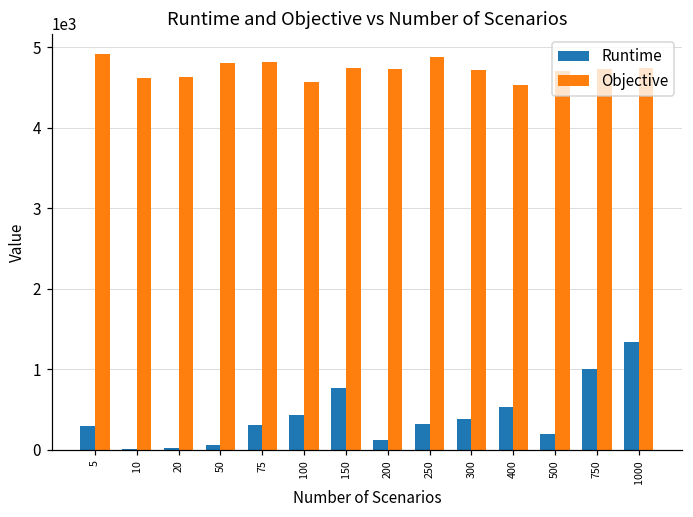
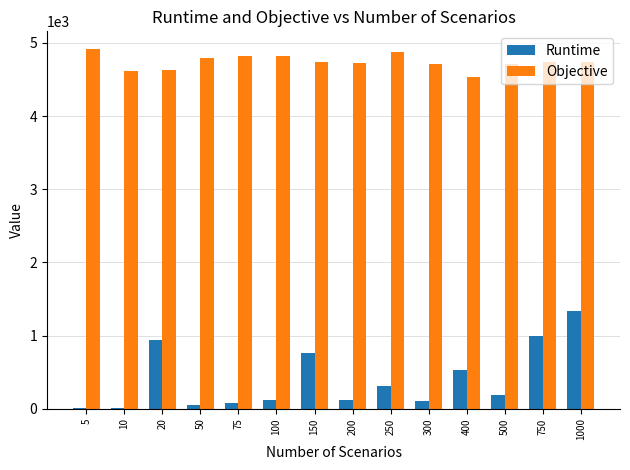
Runtime, 5: 300 -> 0
Runtime, 20: 0 -> 900
Runtime, 75: 300 -> 100
Runtime, 100: 400 -> 100
Objective, 100: 4600 -> 4800
Runtime, 300: 400 -> 100
